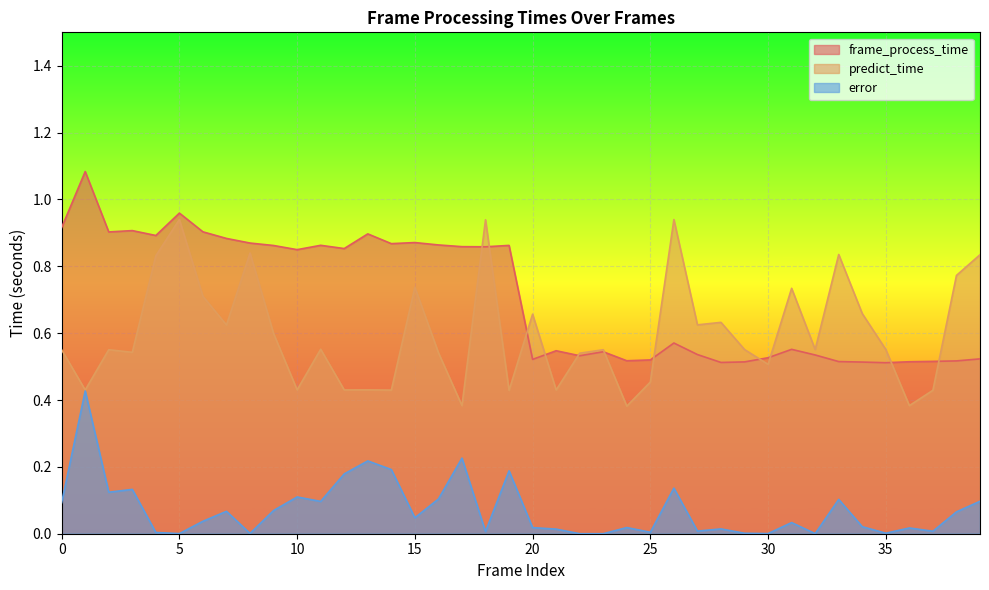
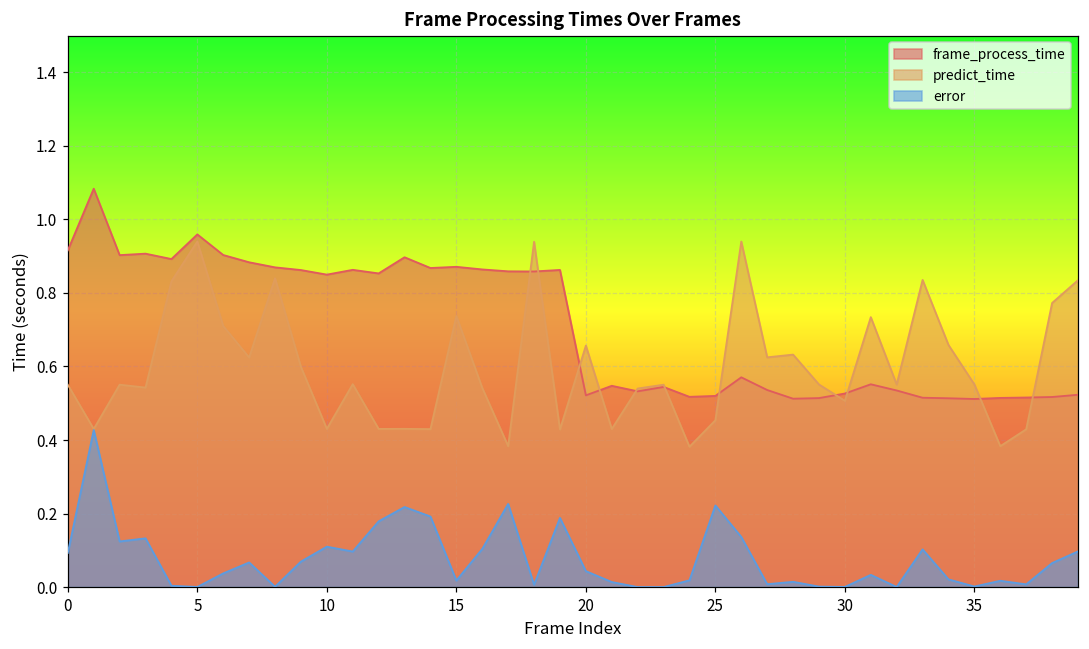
error, 15: 0.05 -> 0.02
error, 20: 0.02 -> 0.04
error, 25: 0.00 -> 0.22
